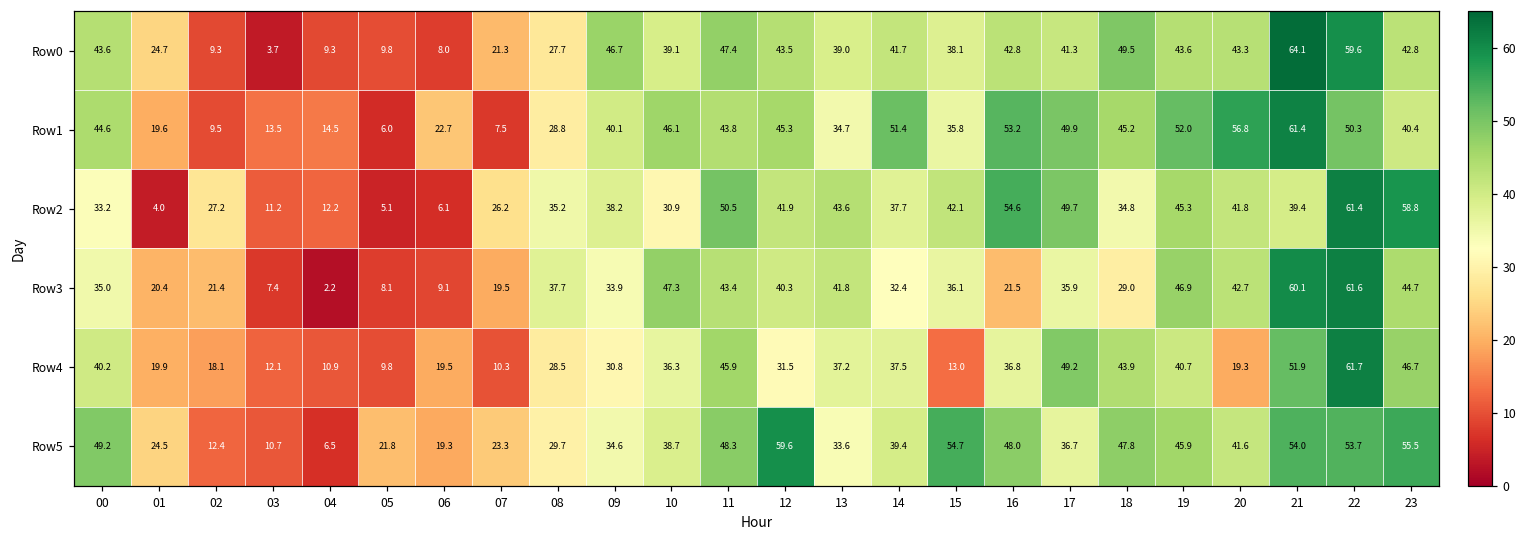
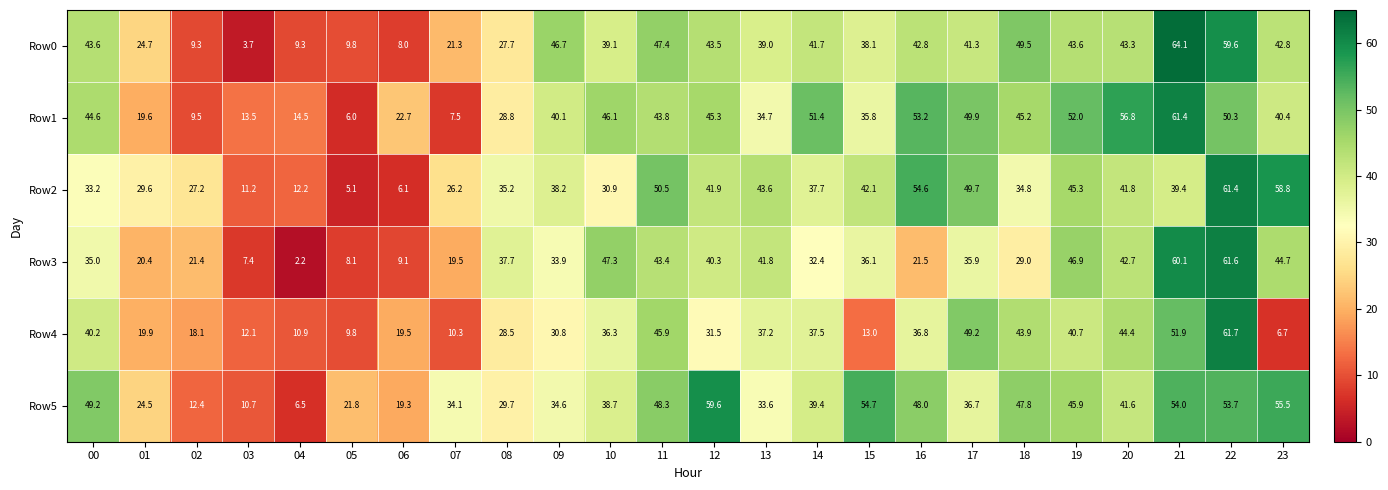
Row2, 01: 4.0 -> 29.6
Row4, 20: 19.3 -> 44.4
Row4, 23: 46.7 -> 6.7
Row5, 07: 23.3 -> 34.1
